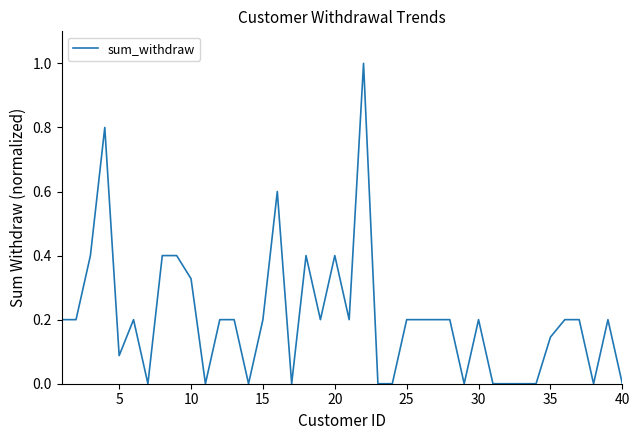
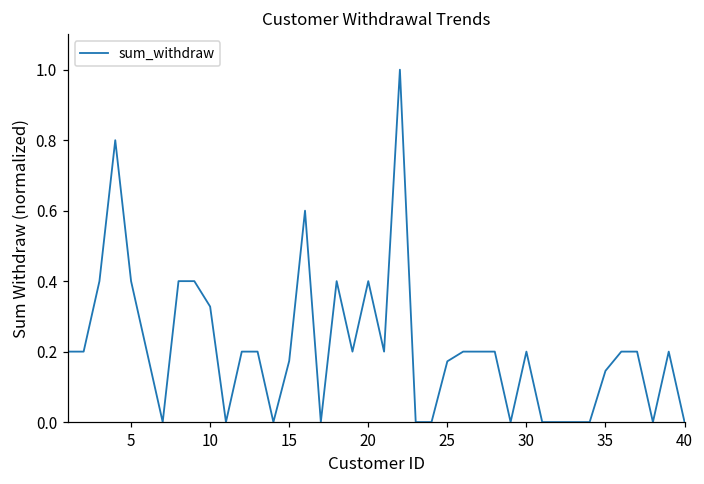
5: 0.09 -> 0.40
15: 0.20 -> 0.17
25: 0.20 -> 0.17
